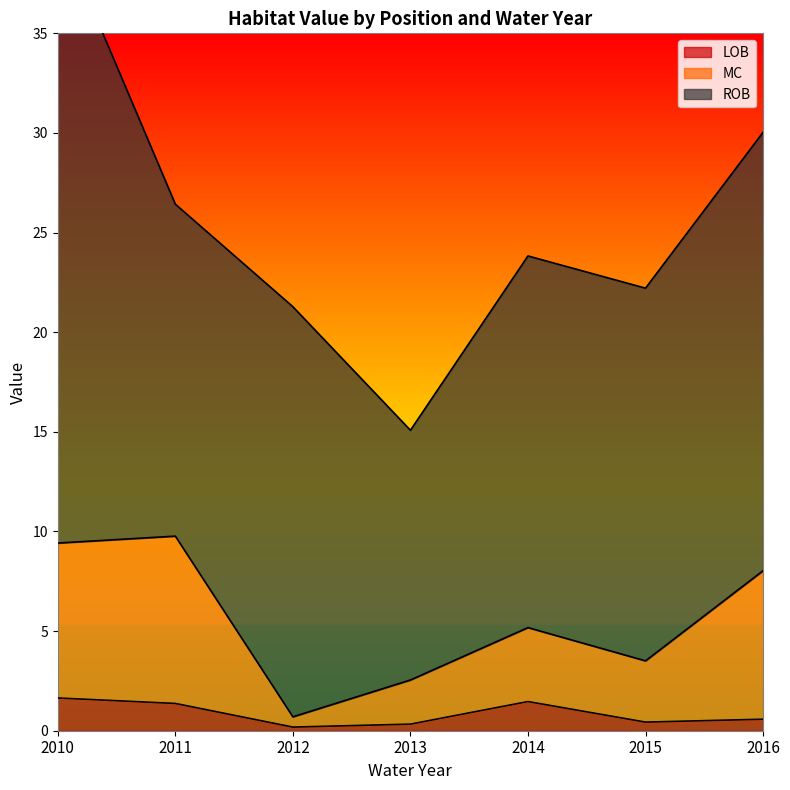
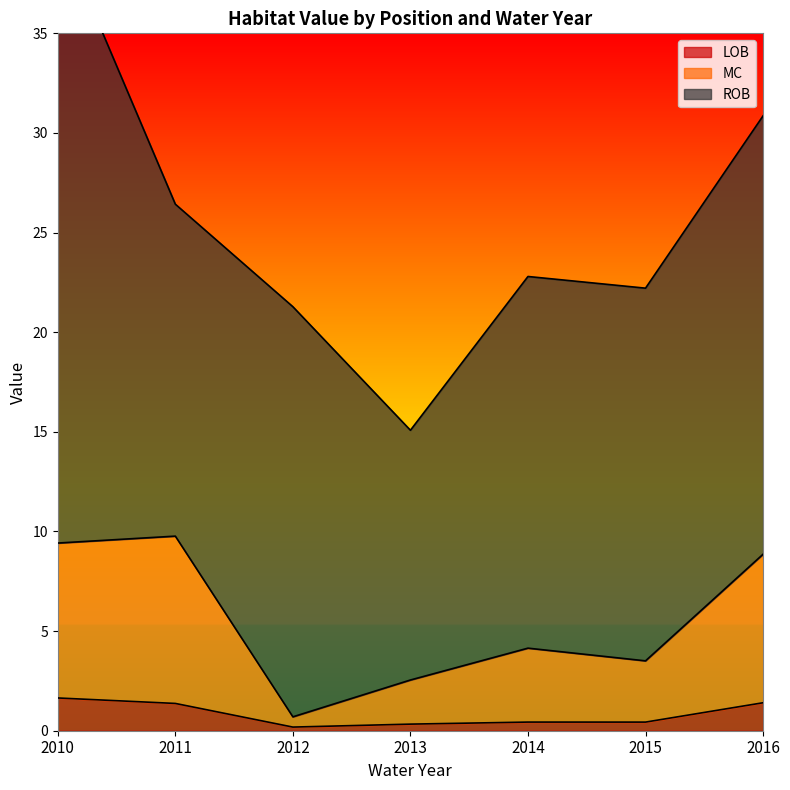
LOB, 2014: 1.5 -> 0.4
LOB, 2016: 0.6 -> 1.4
